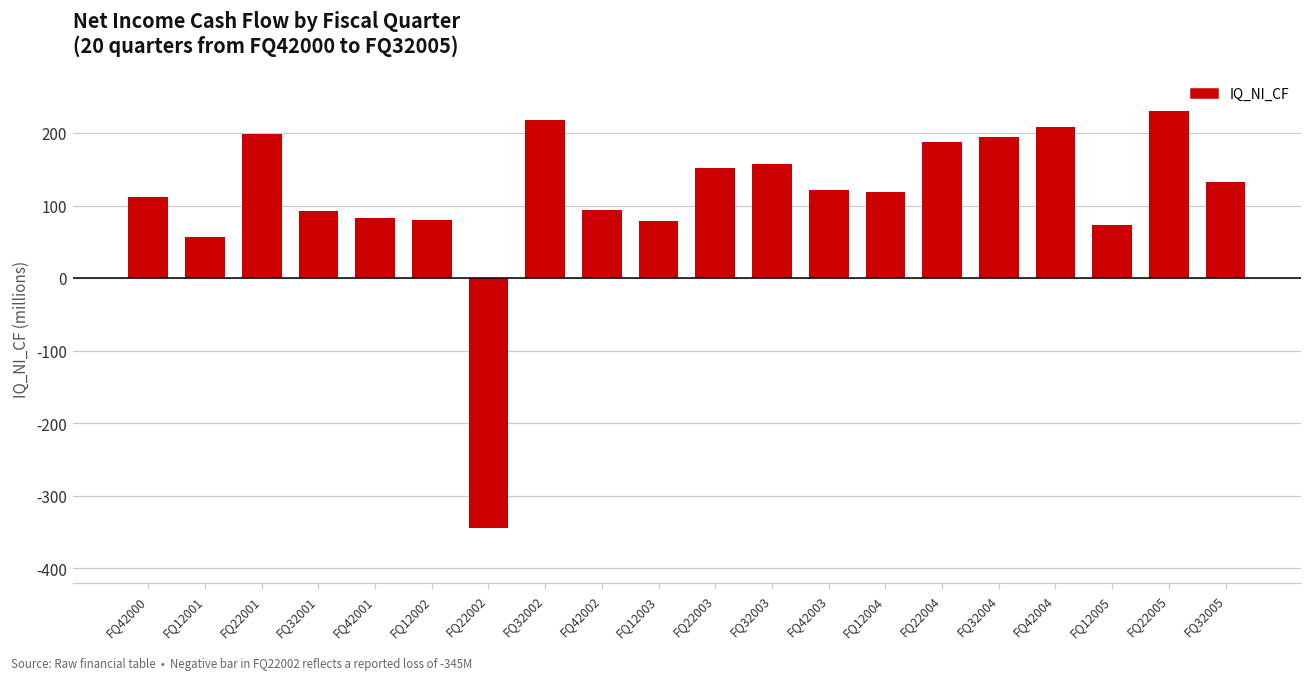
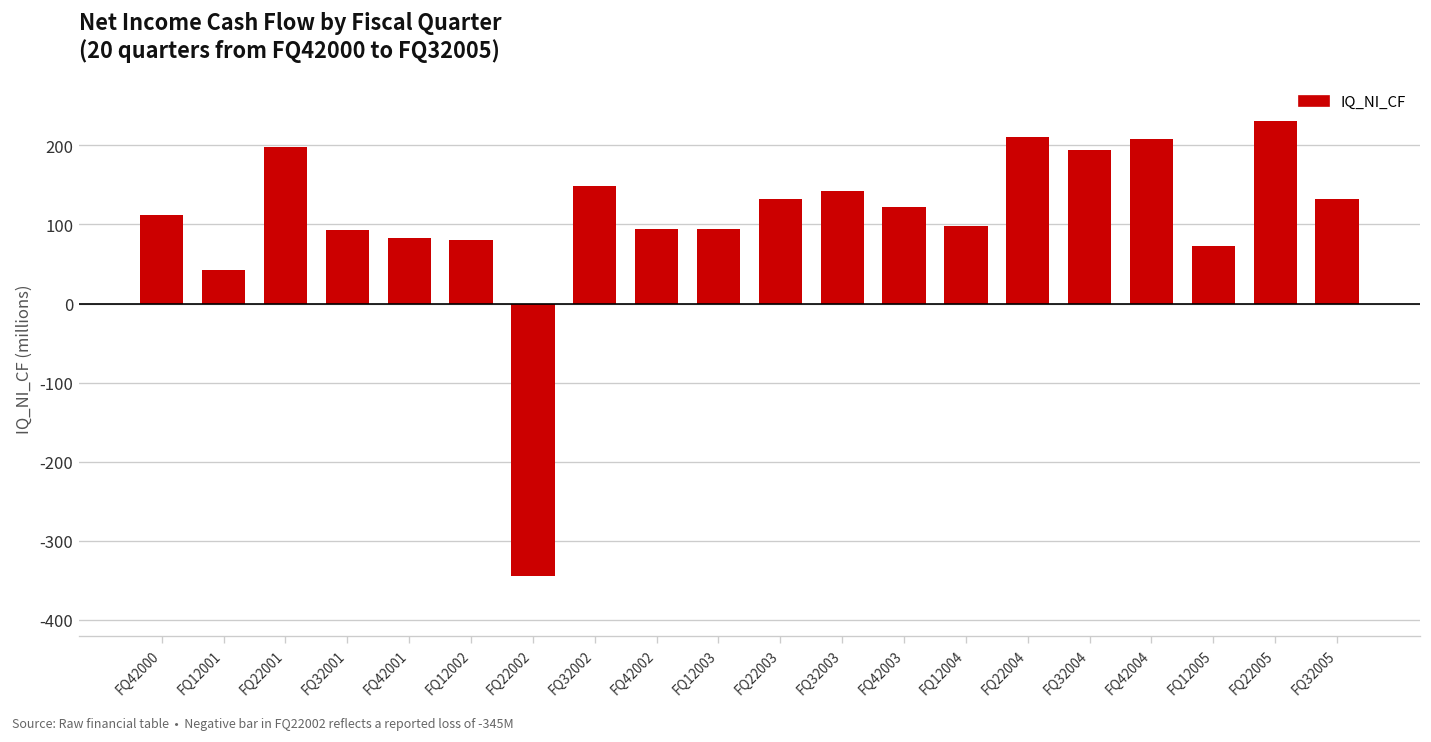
FQ12001: 60 -> 40
FQ32002: 220 -> 150
FQ12003: 80 -> 90
FQ22003: 150 -> 130
FQ32003: 160 -> 140
FQ12004: 120 -> 100
FQ22004: 190 -> 210
